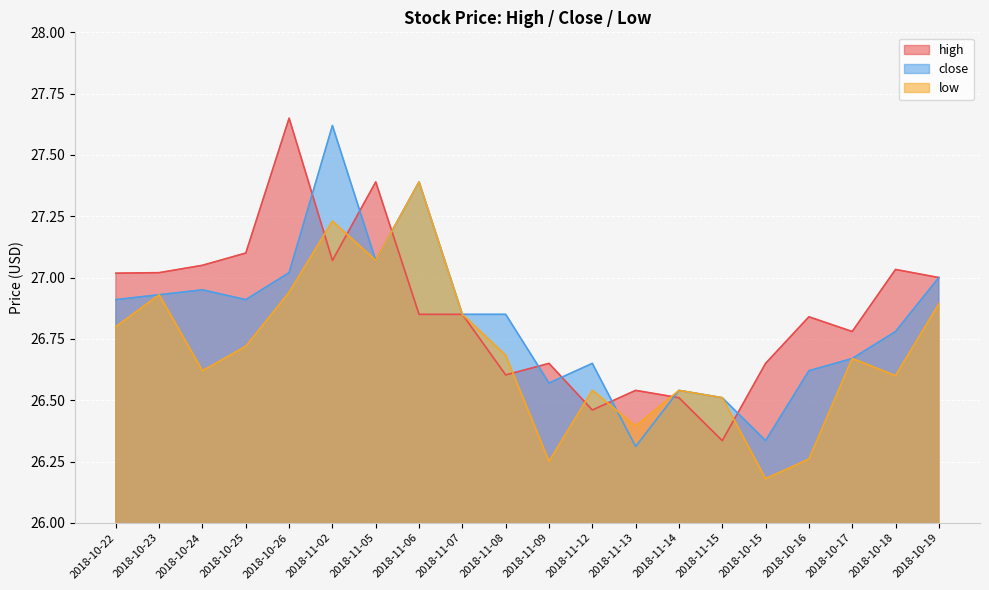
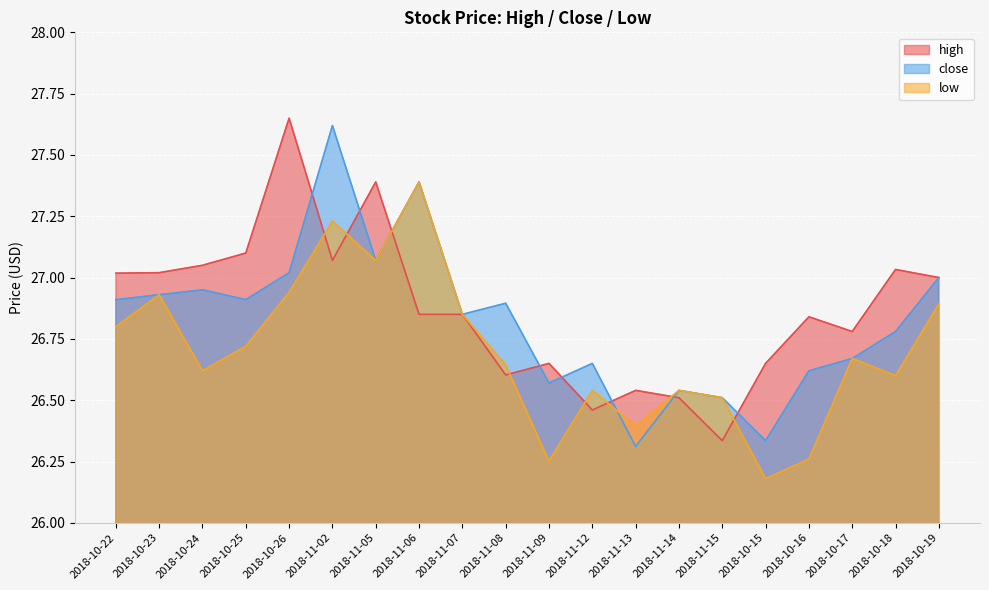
close, 2018-11-08: 26.85 -> 26.90
low, 2018-11-08: 26.68 -> 26.64
